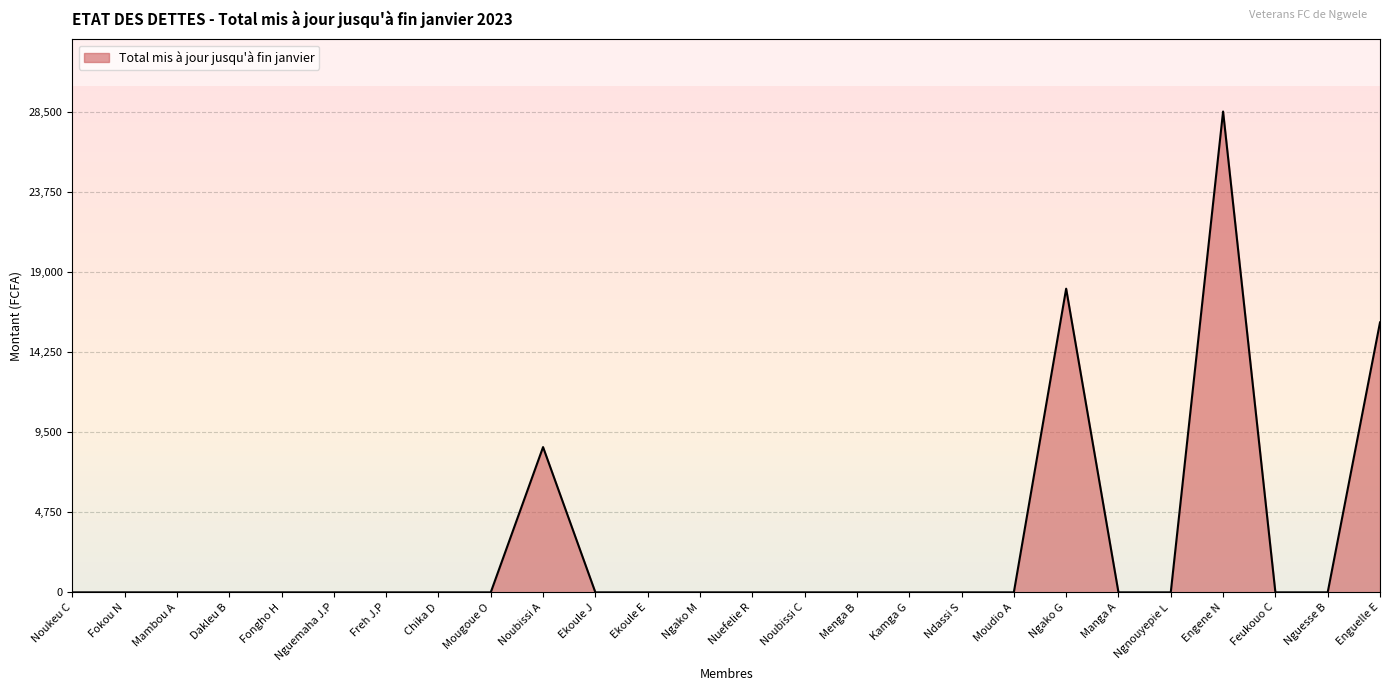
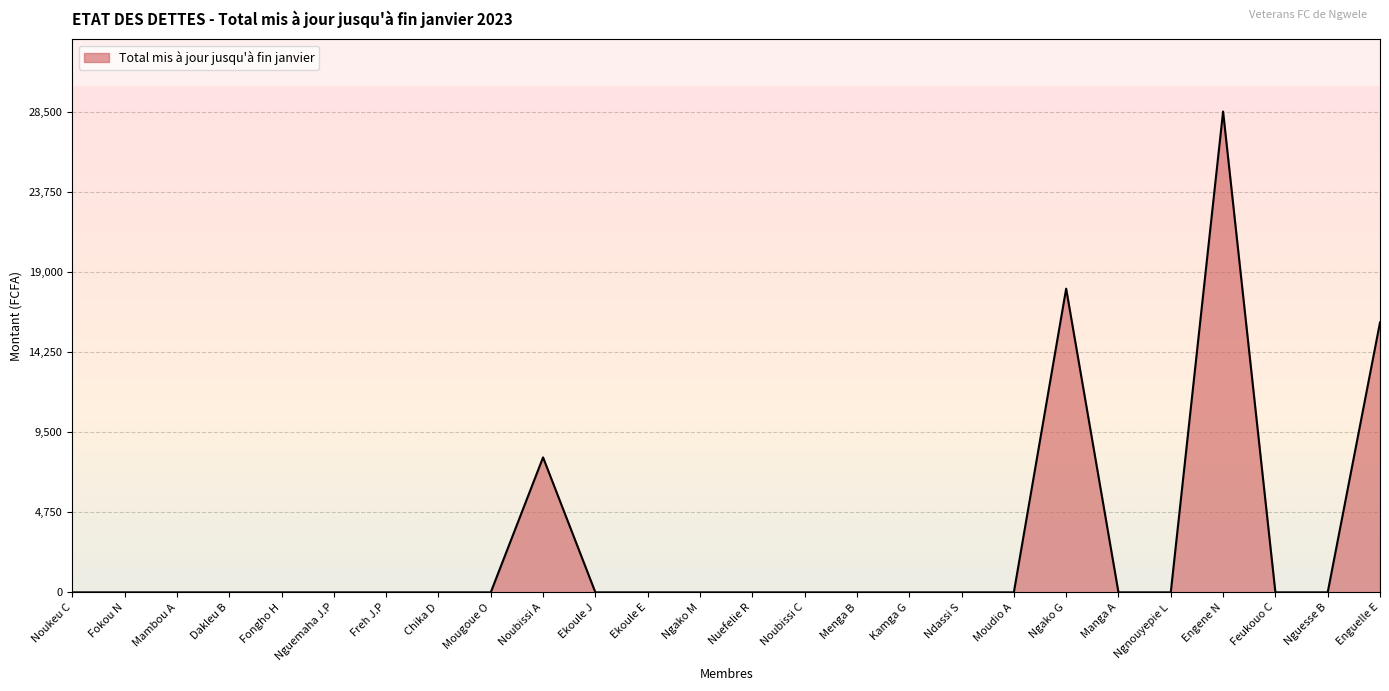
Noubissi A: 8,600 -> 8,000
